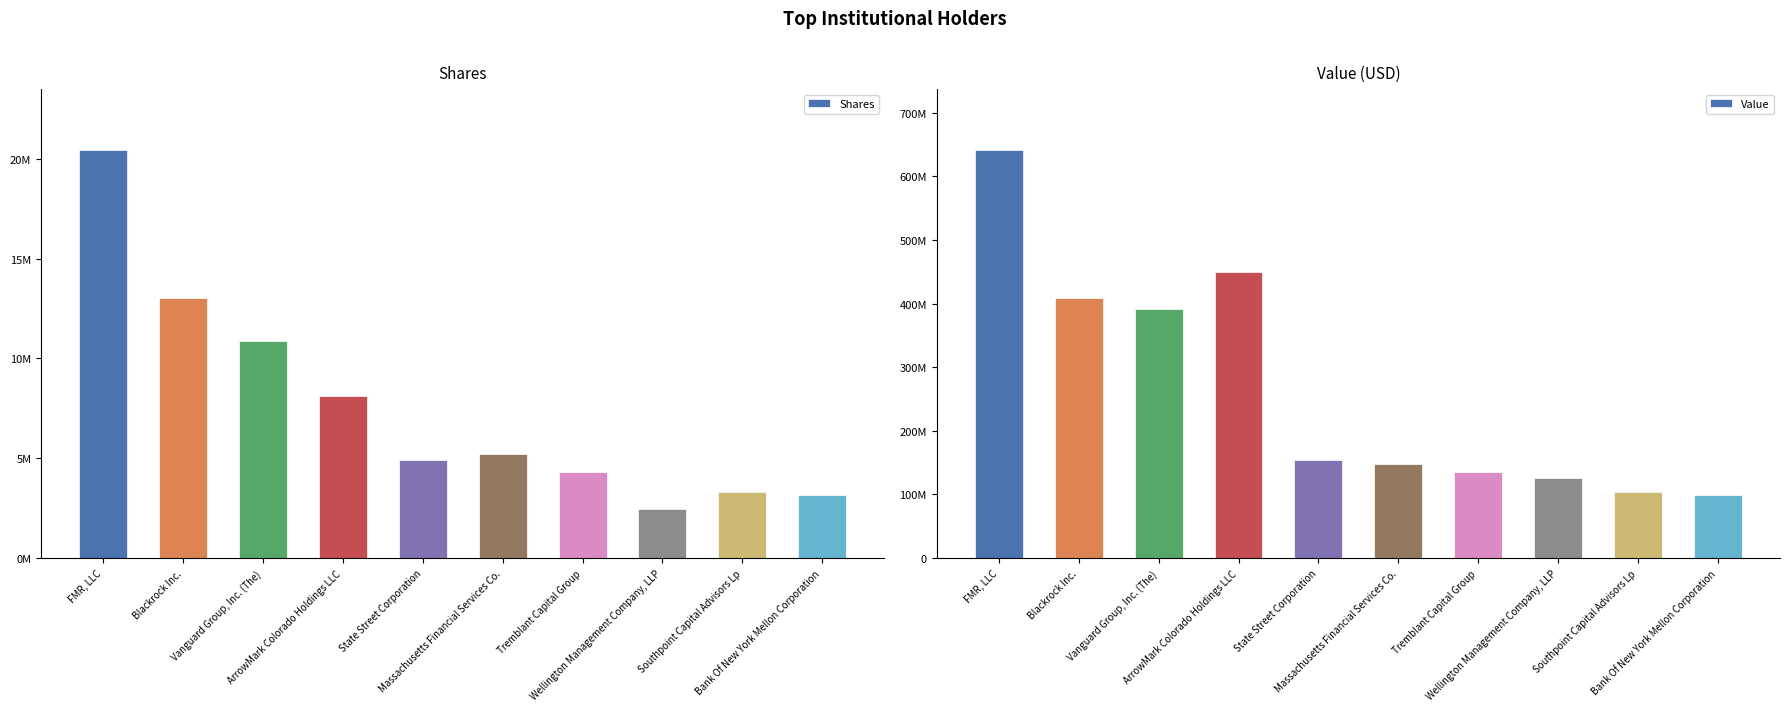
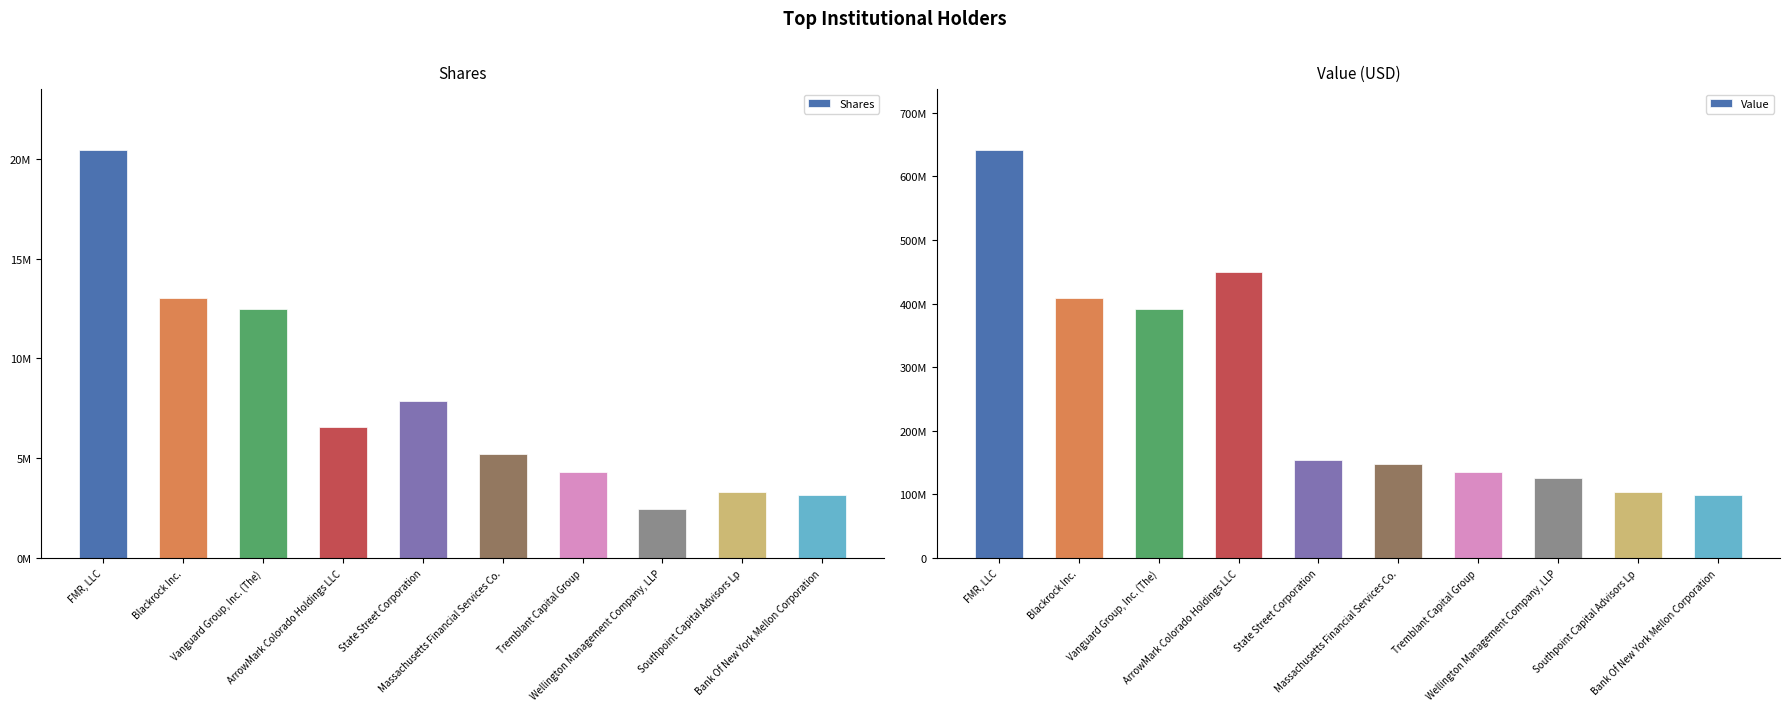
Shares, Vanguard Group, Inc. (The): 10900000 -> 12500000
Shares, ArrowMark Colorado Holdings LLC: 8100000 -> 6500000
Shares, State Street Corporation: 4900000 -> 7900000
